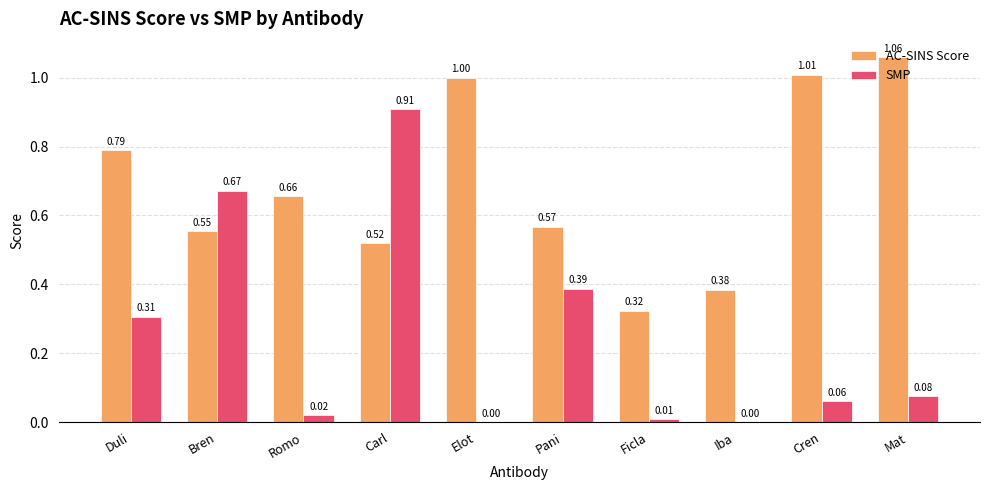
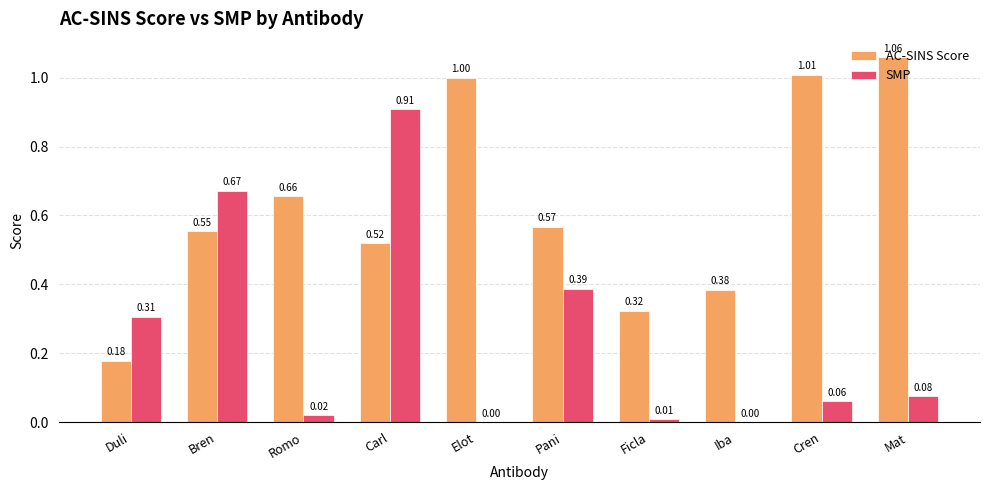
AC-SINS Score, Duli: 0.79 -> 0.18
